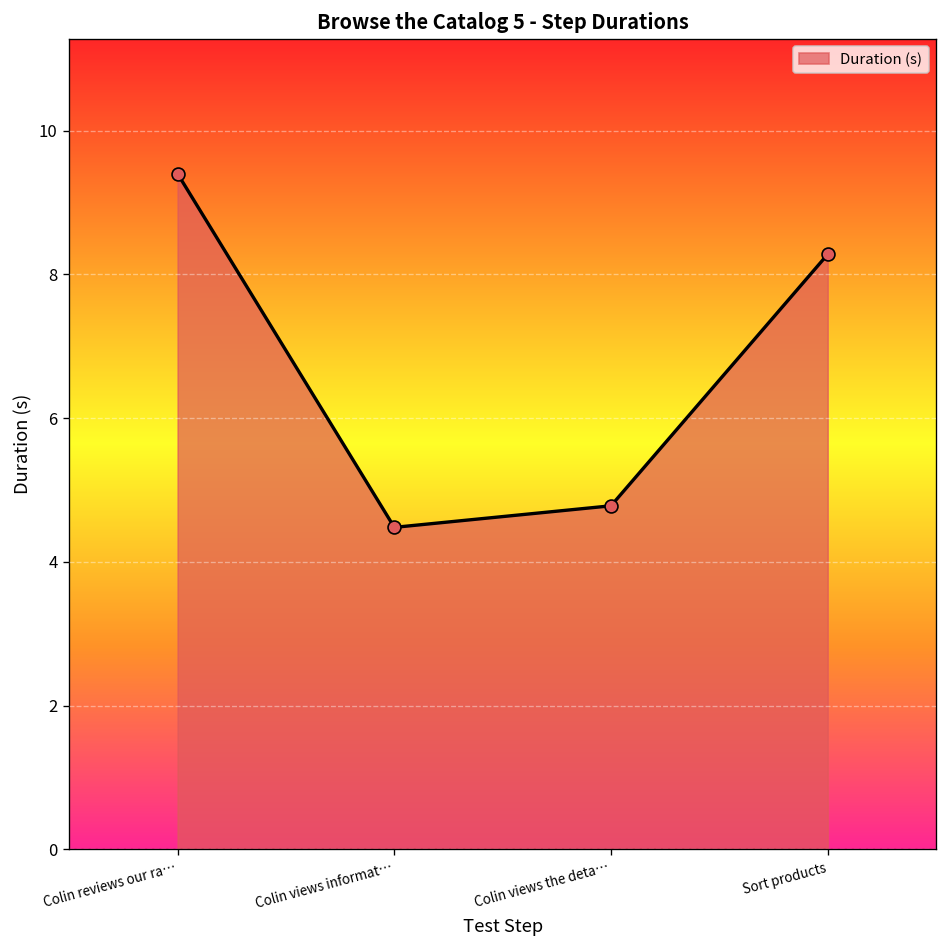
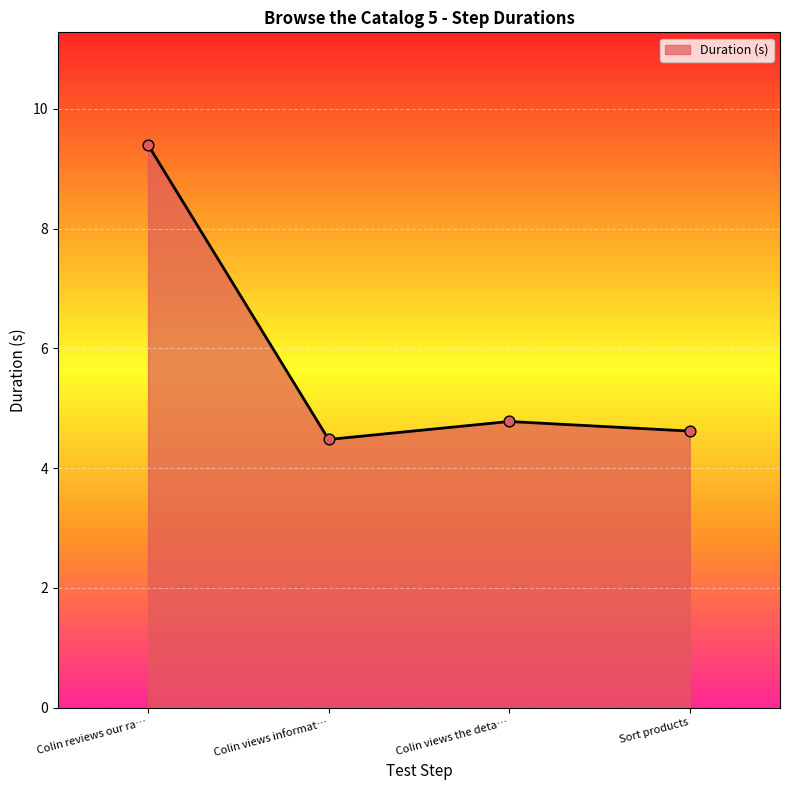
Sort products: 8.3 -> 4.6
